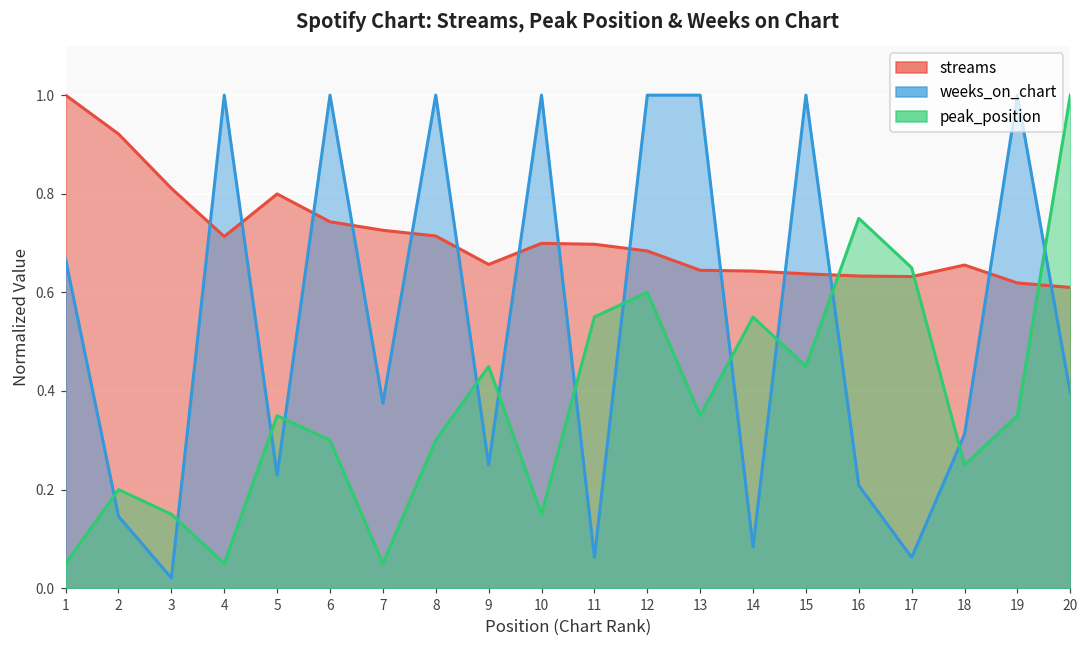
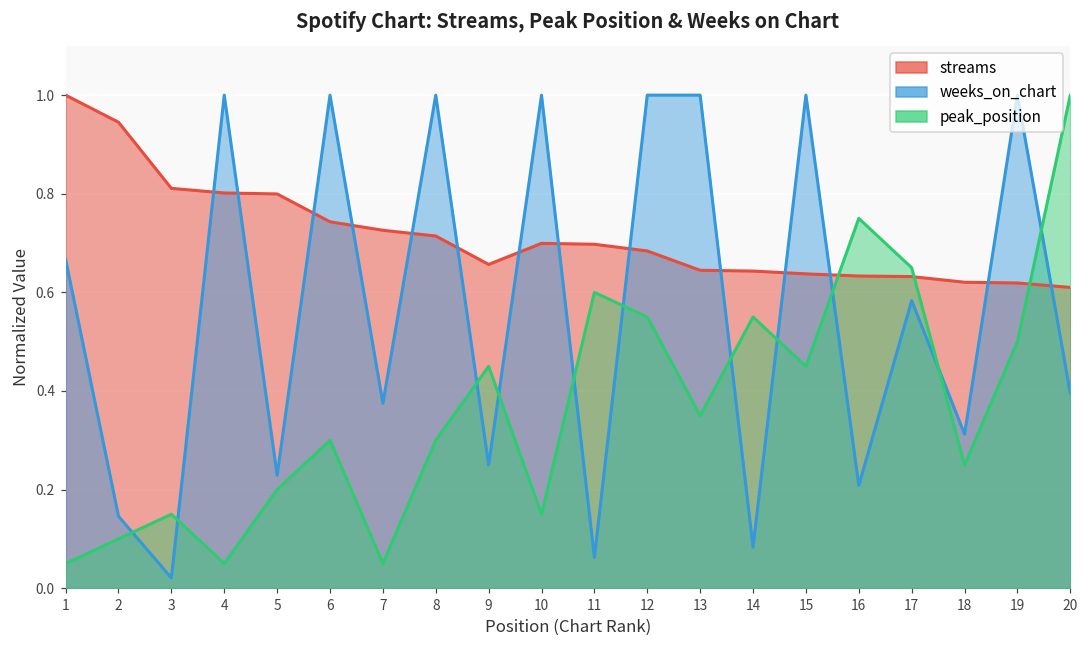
streams, 2: 0.92 -> 0.95
peak_position, 2: 0.20 -> 0.10
streams, 4: 0.71 -> 0.80
peak_position, 5: 0.35 -> 0.20
peak_position, 11: 0.55 -> 0.60
peak_position, 12: 0.60 -> 0.55
weeks_on_chart, 17: 0.06 -> 0.58
streams, 18: 0.66 -> 0.62
peak_position, 19: 0.35 -> 0.50
